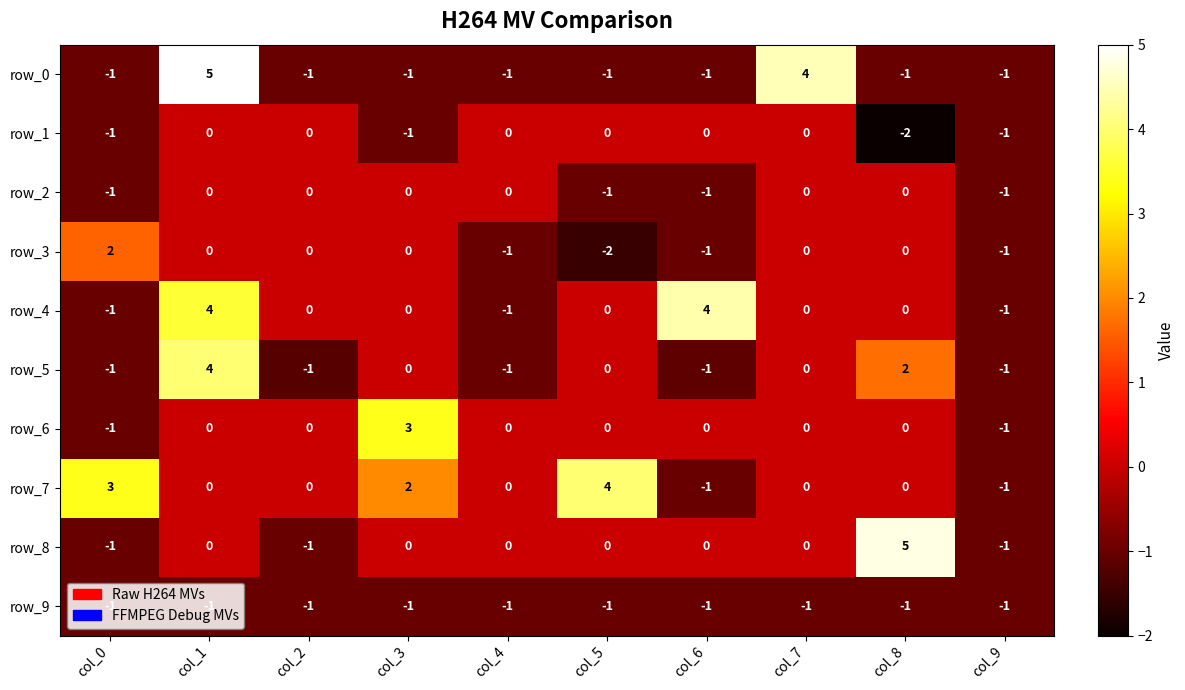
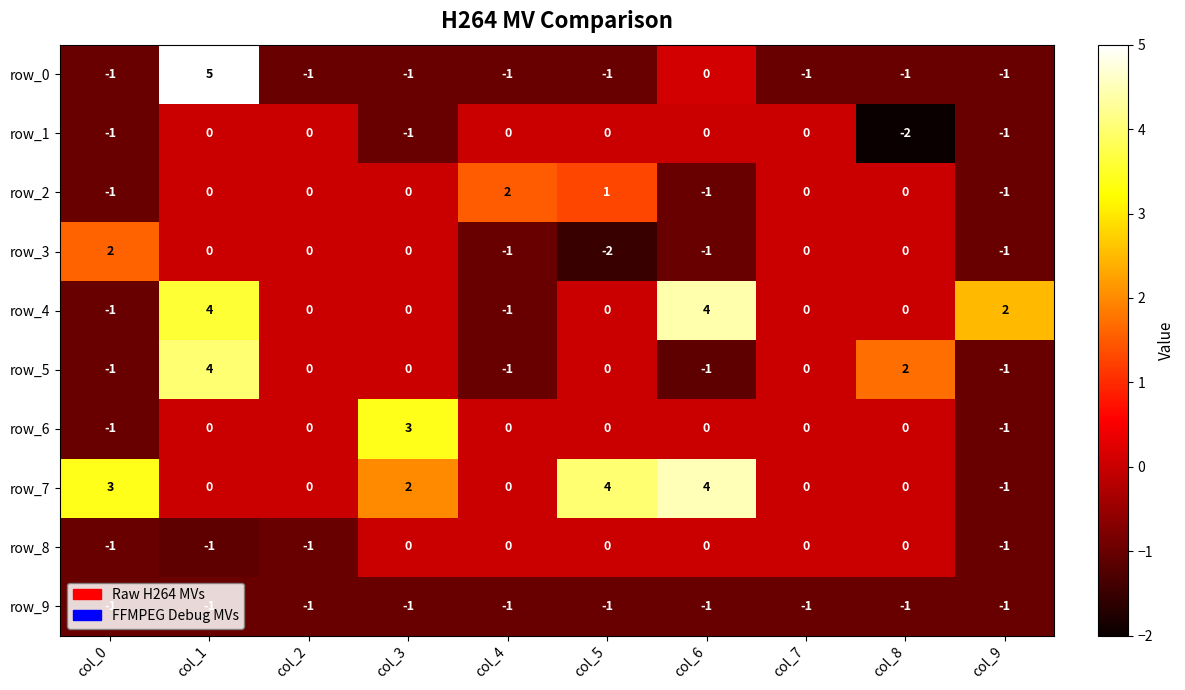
row_0, col_6: -1 -> 0
row_0, col_7: 4 -> -1
row_2, col_4: 0 -> 2
row_2, col_5: -1 -> 1
row_4, col_9: -1 -> 2
row_5, col_2: -1 -> 0
row_7, col_6: -1 -> 4
row_8, col_1: 0 -> -1
row_8, col_8: 5 -> 0
